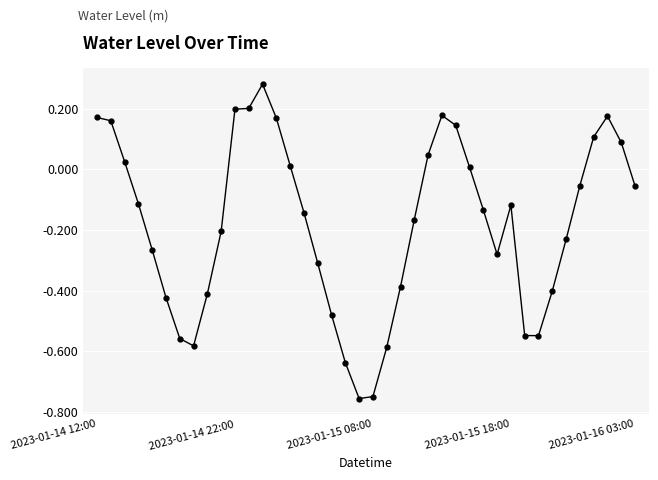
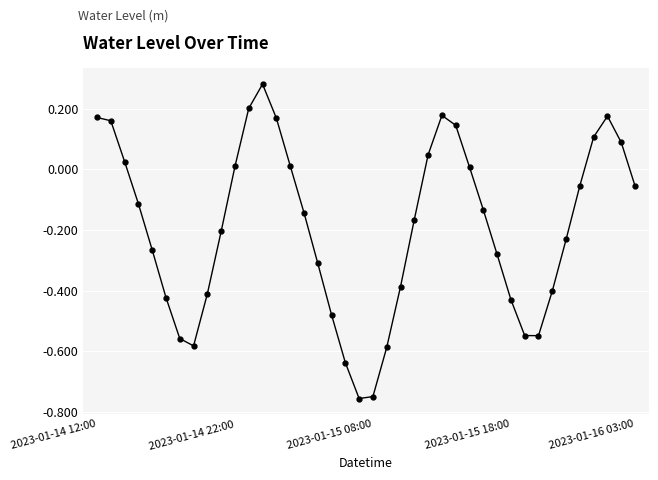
2023-01-14 22:00: 0.20 -> 0.01
2023-01-15 18:00: -0.12 -> -0.43
